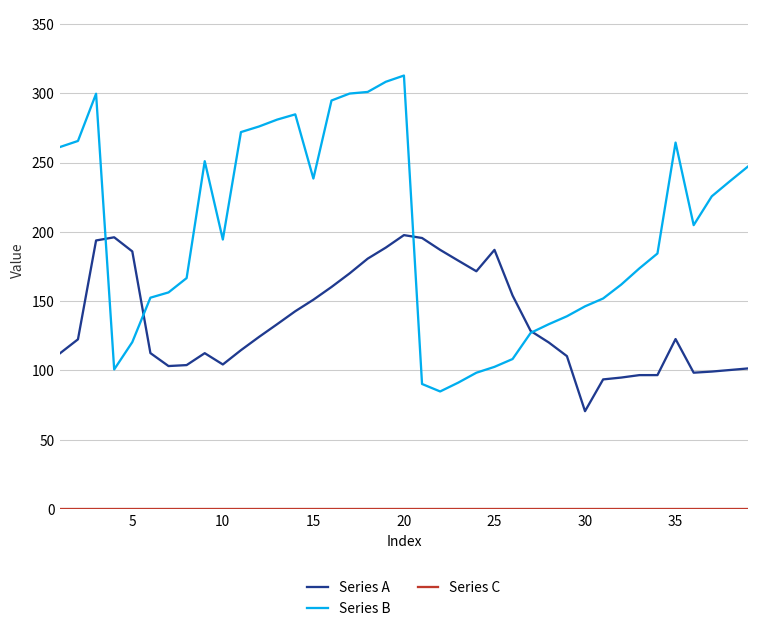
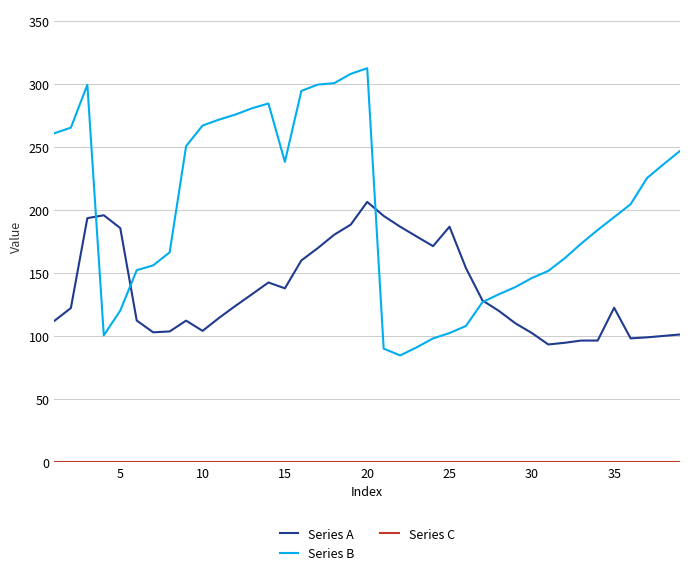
Series B, 10: 194 -> 267
Series A, 15: 151 -> 138
Series A, 20: 198 -> 207
Series A, 30: 71 -> 103
Series B, 35: 264 -> 195
